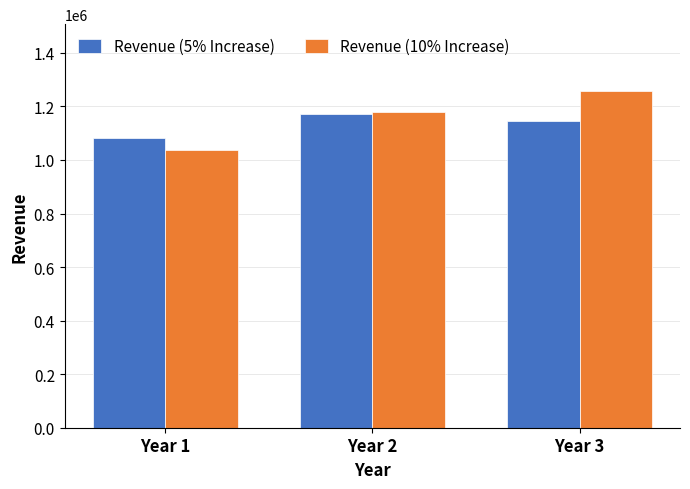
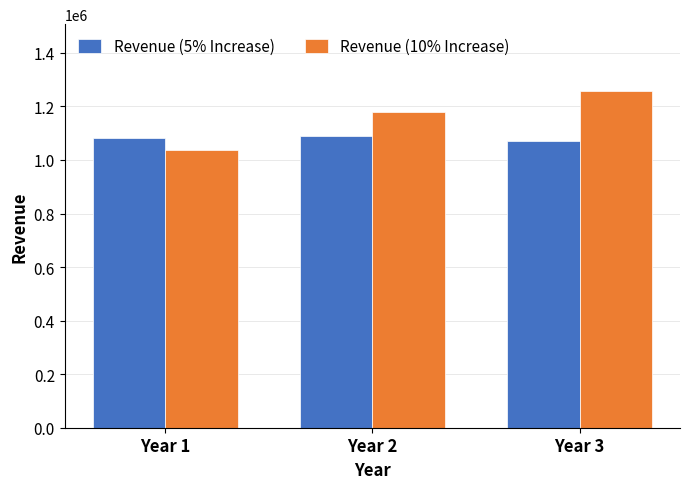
Revenue (5% Increase), Year 2: 1170000 -> 1090000
Revenue (5% Increase), Year 3: 1140000 -> 1070000
